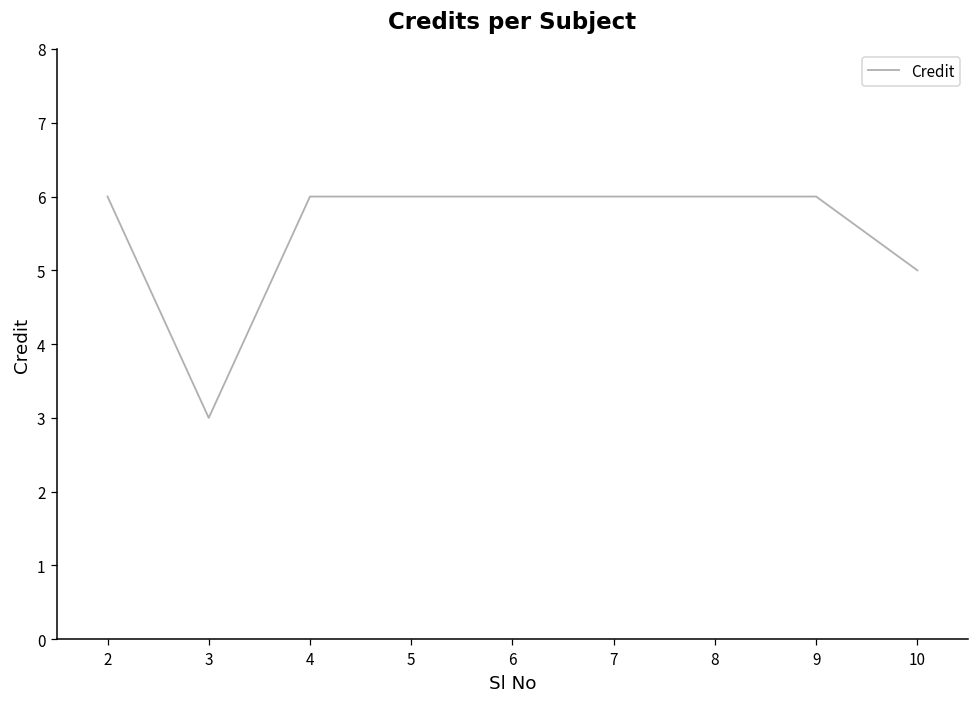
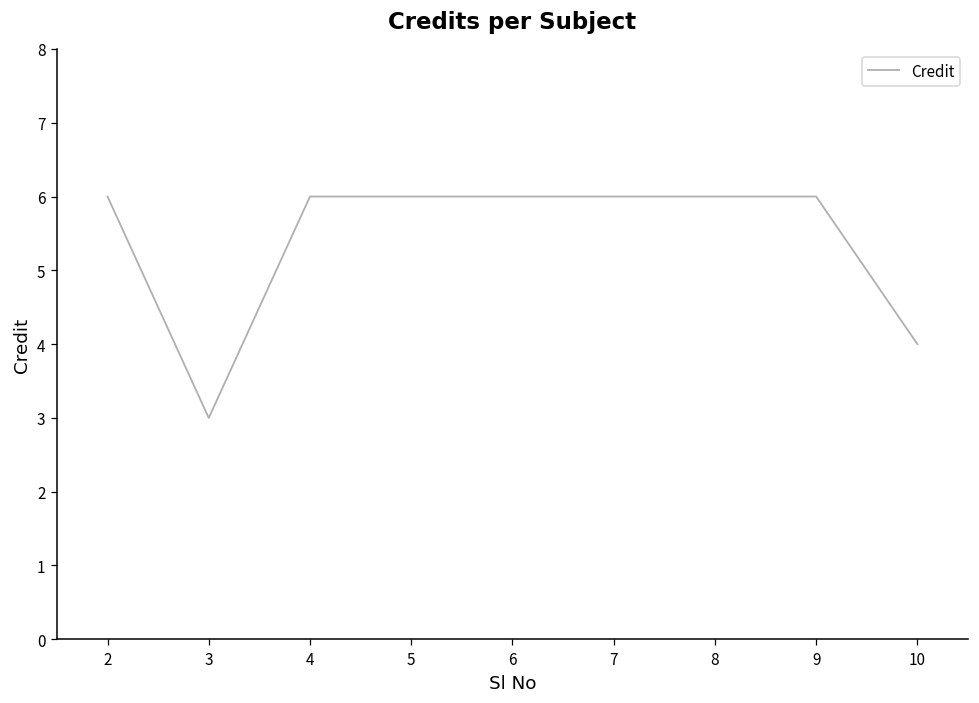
10: 5 -> 4
